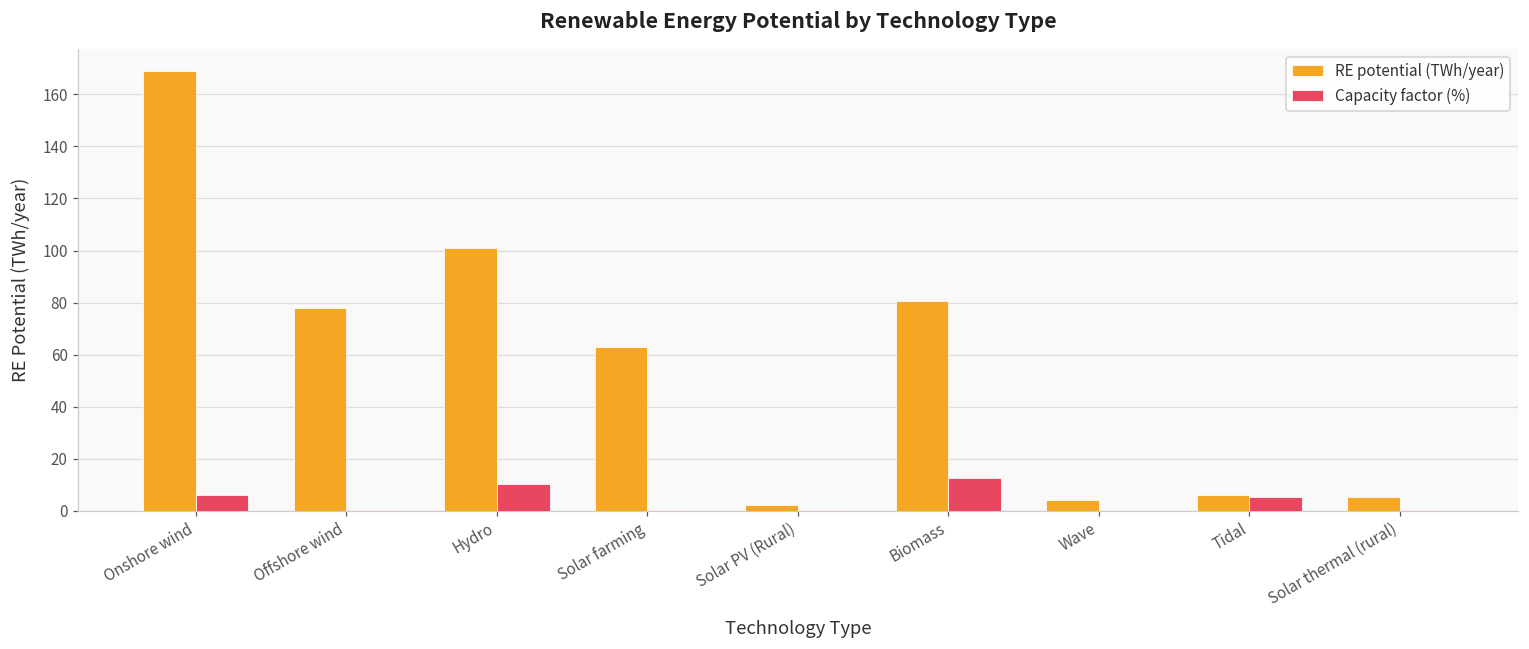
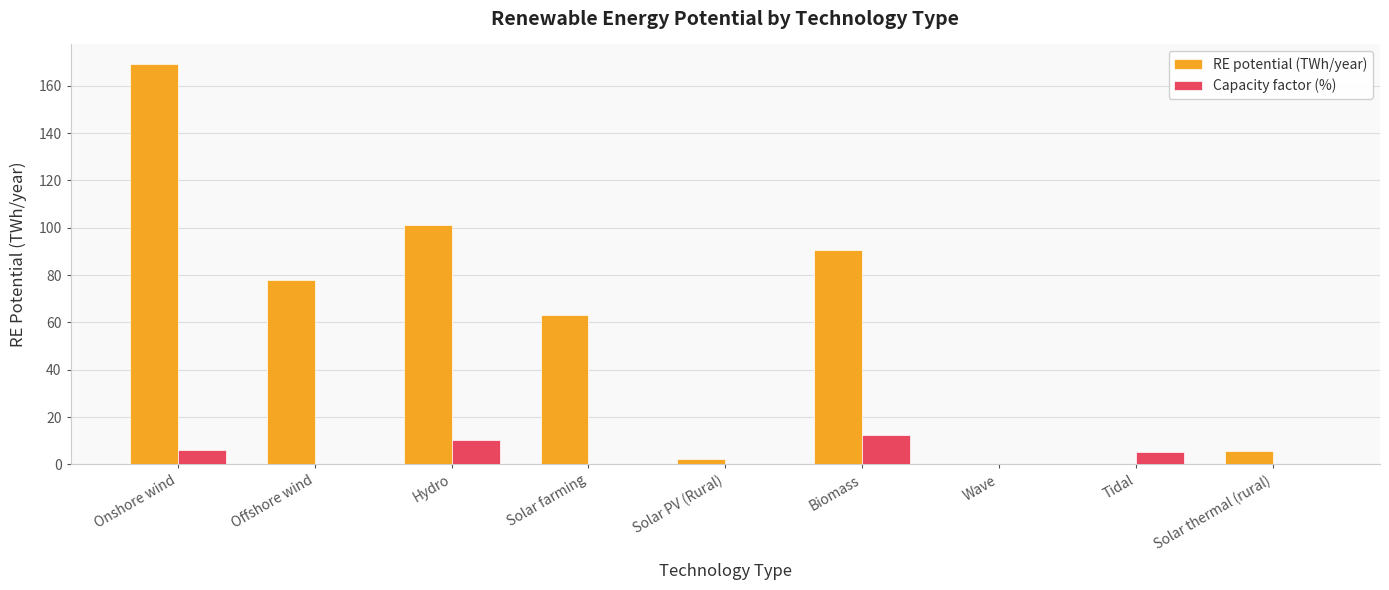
RE potential (TWh/year), Biomass: 81 -> 90
RE potential (TWh/year), Wave: 4 -> 0
RE potential (TWh/year), Tidal: 6 -> 0
